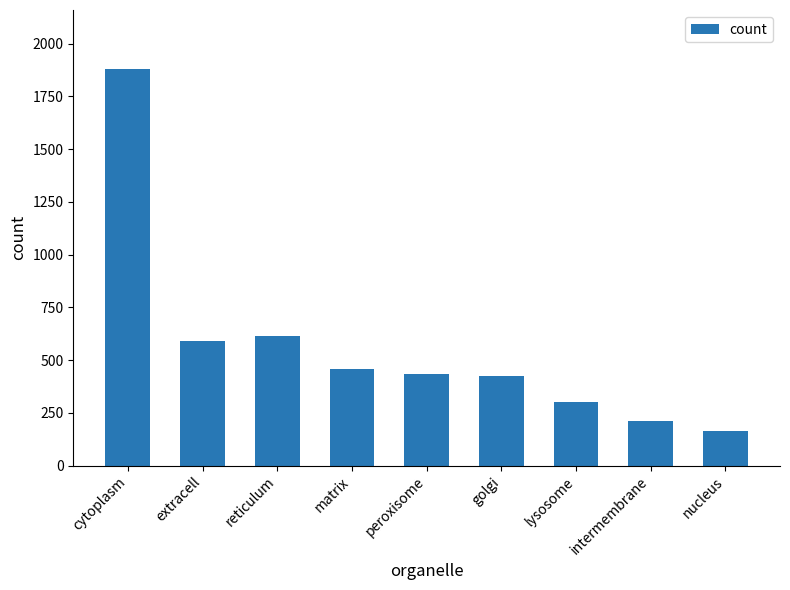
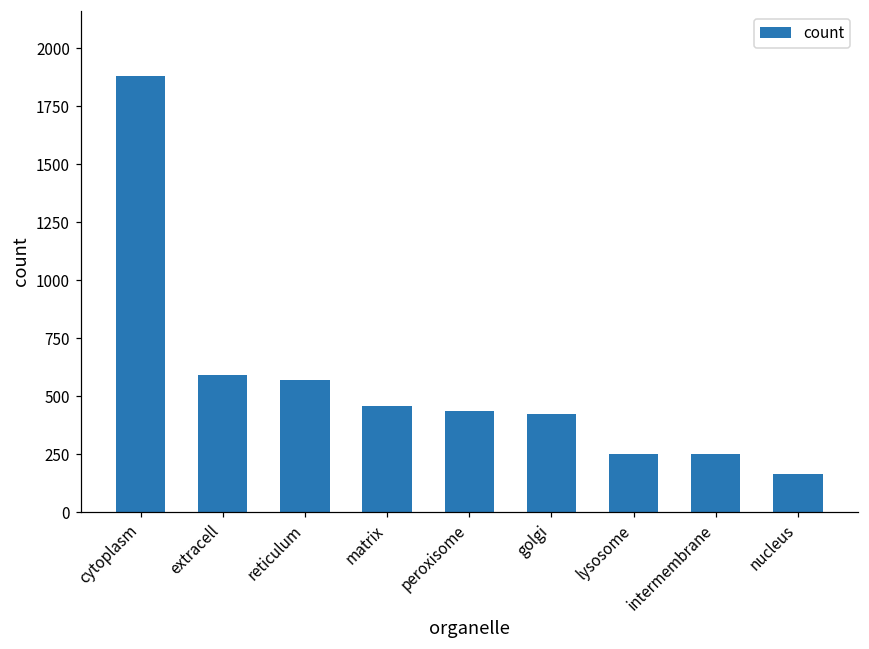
reticulum: 610 -> 570
lysosome: 300 -> 250
intermembrane: 210 -> 250
